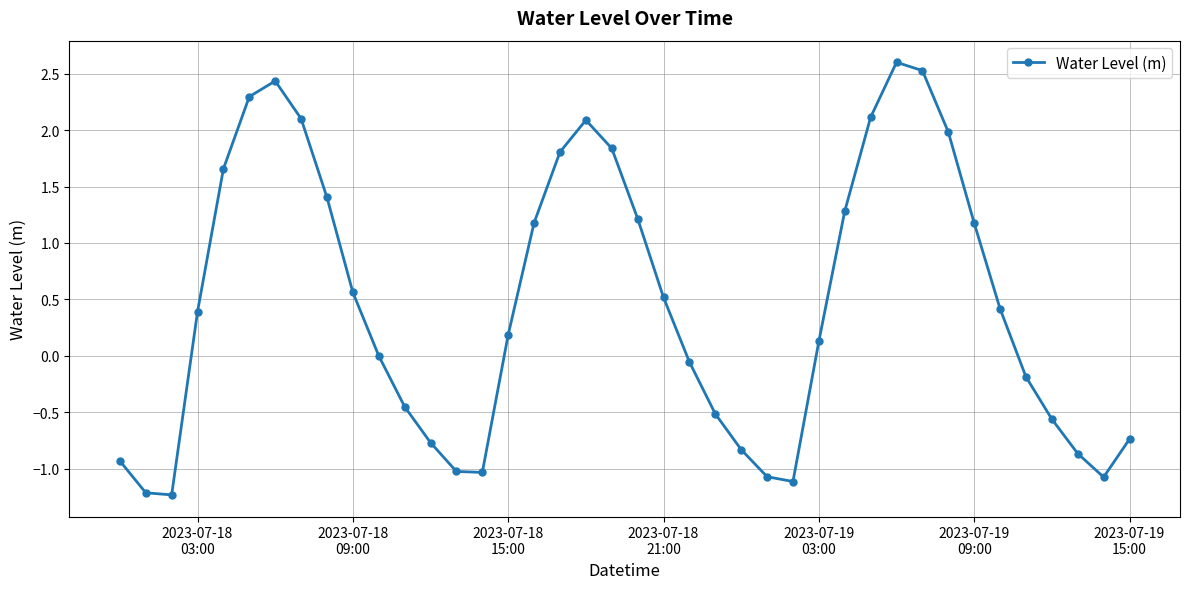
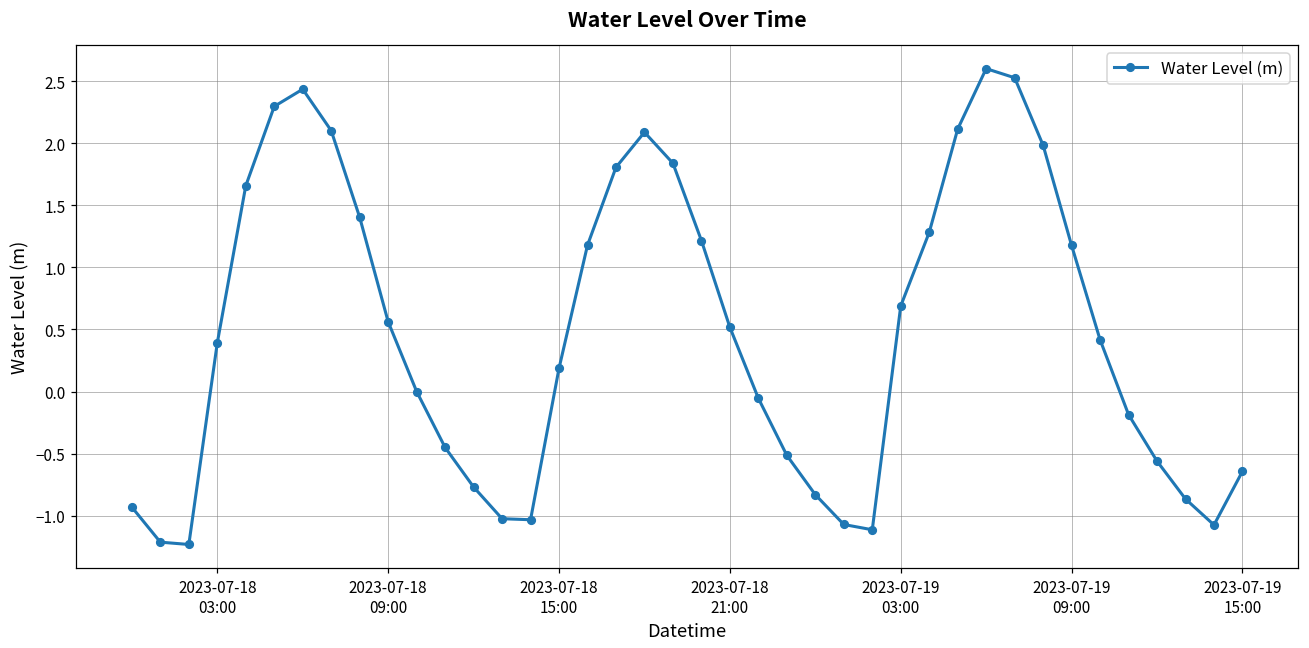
2023-07-19 03:00: 0.13 -> 0.69
2023-07-19 15:00: -0.74 -> -0.64
